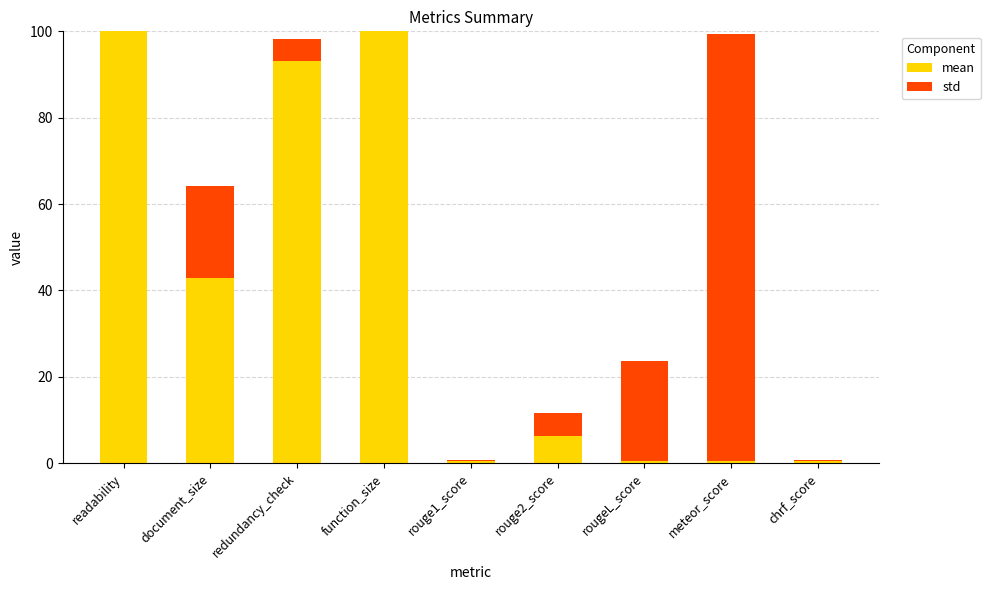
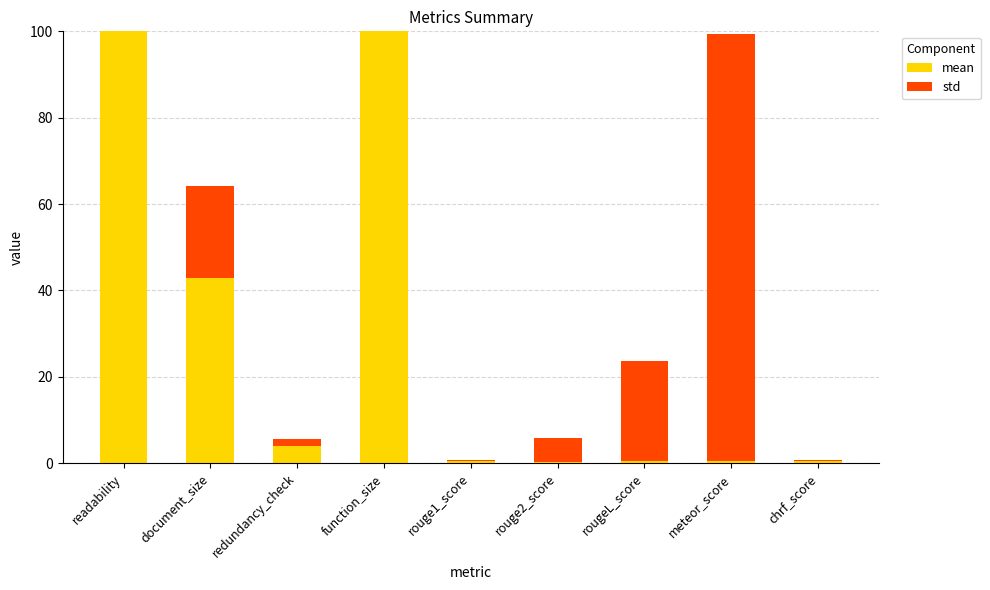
mean, redundancy_check: 93 -> 4
std, redundancy_check: 5 -> 2
mean, rouge2_score: 6 -> 0
